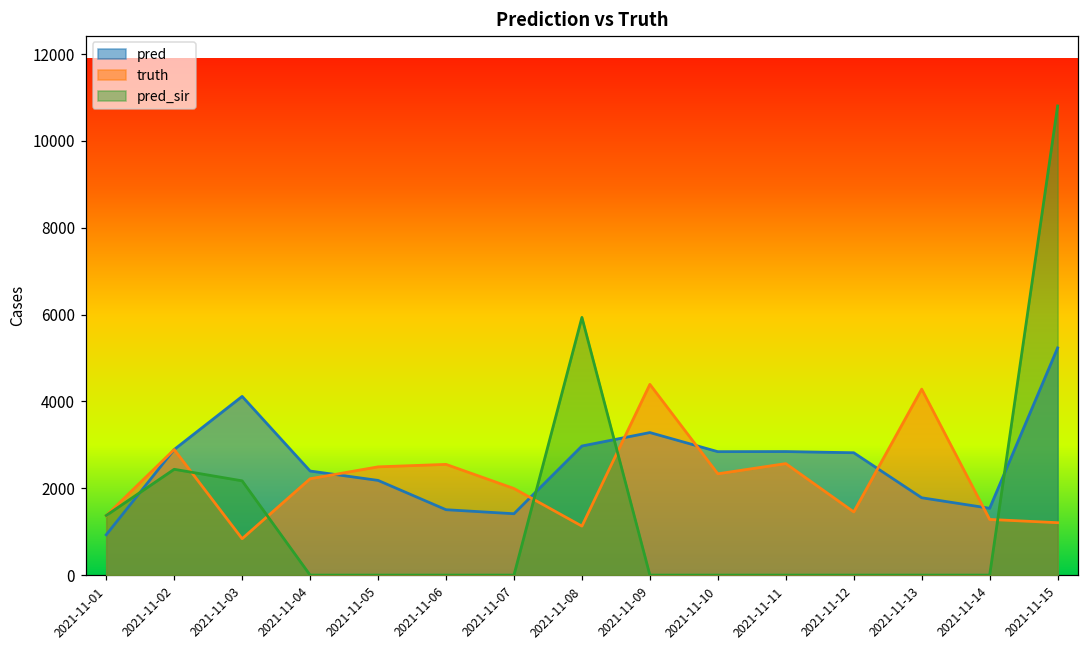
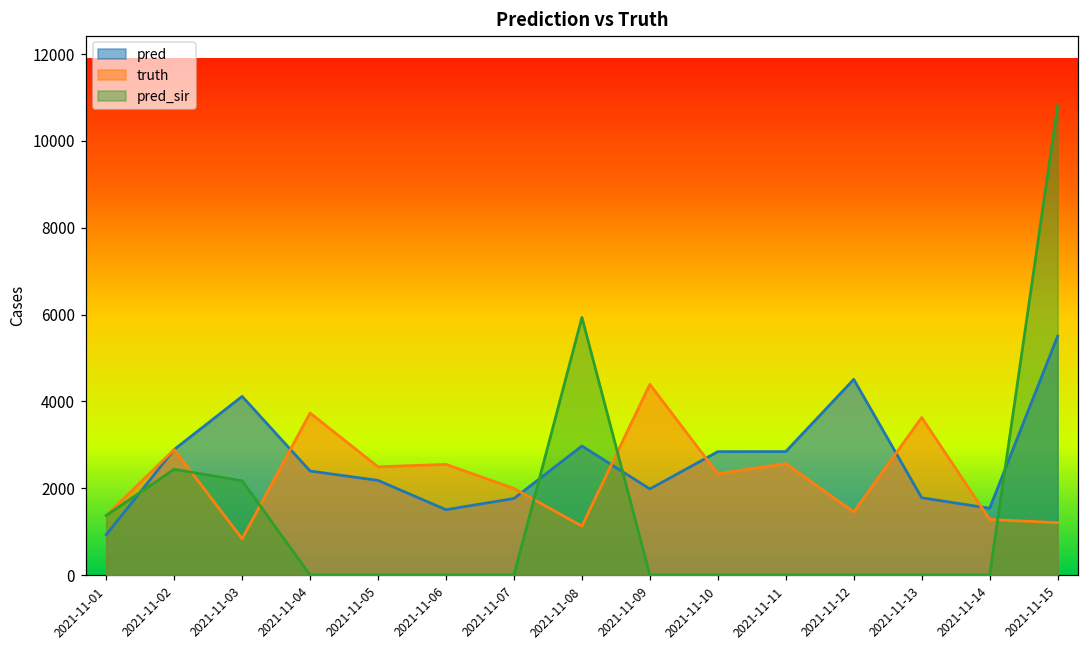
truth, 2021-11-04: 2200 -> 3700
pred, 2021-11-07: 1400 -> 1800
pred, 2021-11-09: 3300 -> 2000
pred, 2021-11-12: 2800 -> 4500
truth, 2021-11-13: 4300 -> 3600
pred, 2021-11-15: 5200 -> 5500
